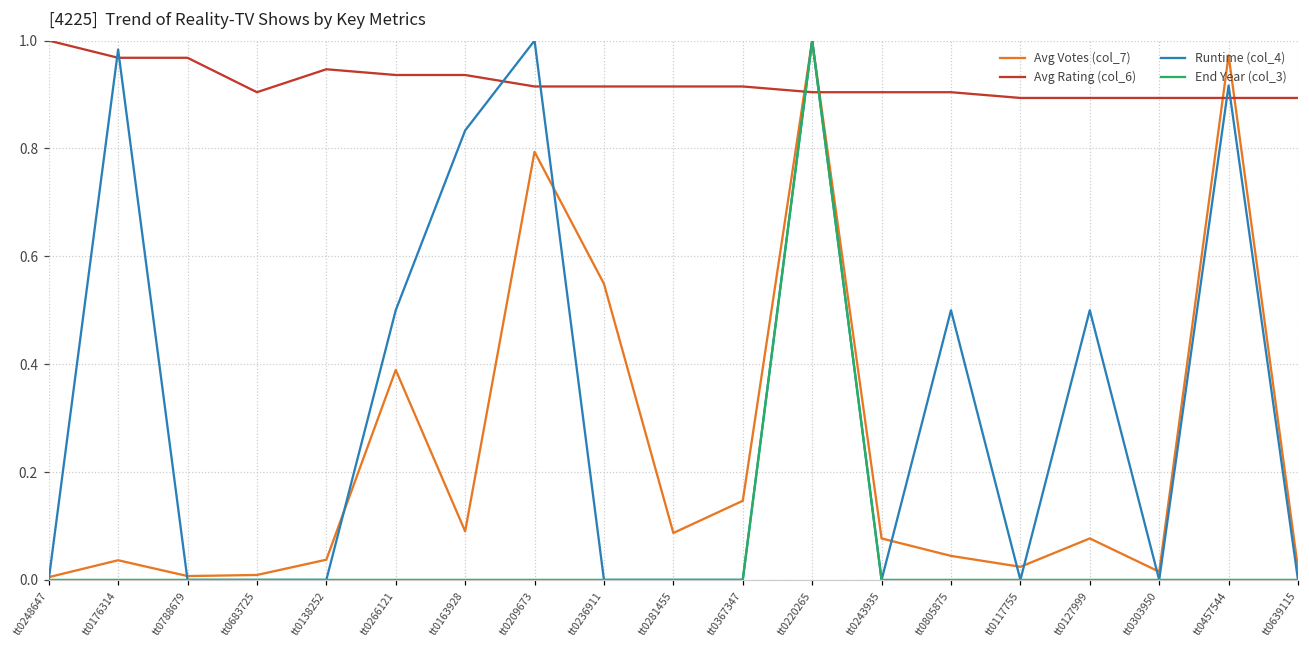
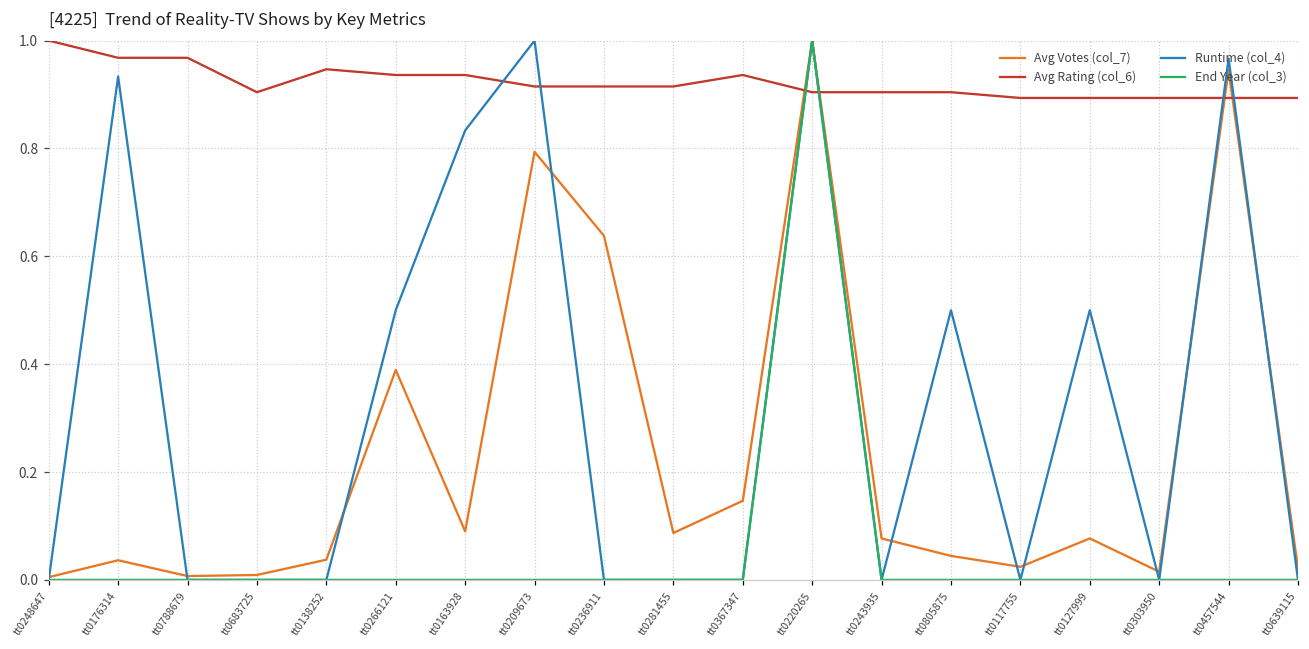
Runtime (col_4), tt0176314: 0.98 -> 0.93
Avg Votes (col_7), tt0236911: 0.55 -> 0.64
Avg Rating (col_6), tt0367347: 0.91 -> 0.94
Avg Votes (col_7), tt0457544: 0.97 -> 0.95
Runtime (col_4), tt0457544: 0.92 -> 0.97
